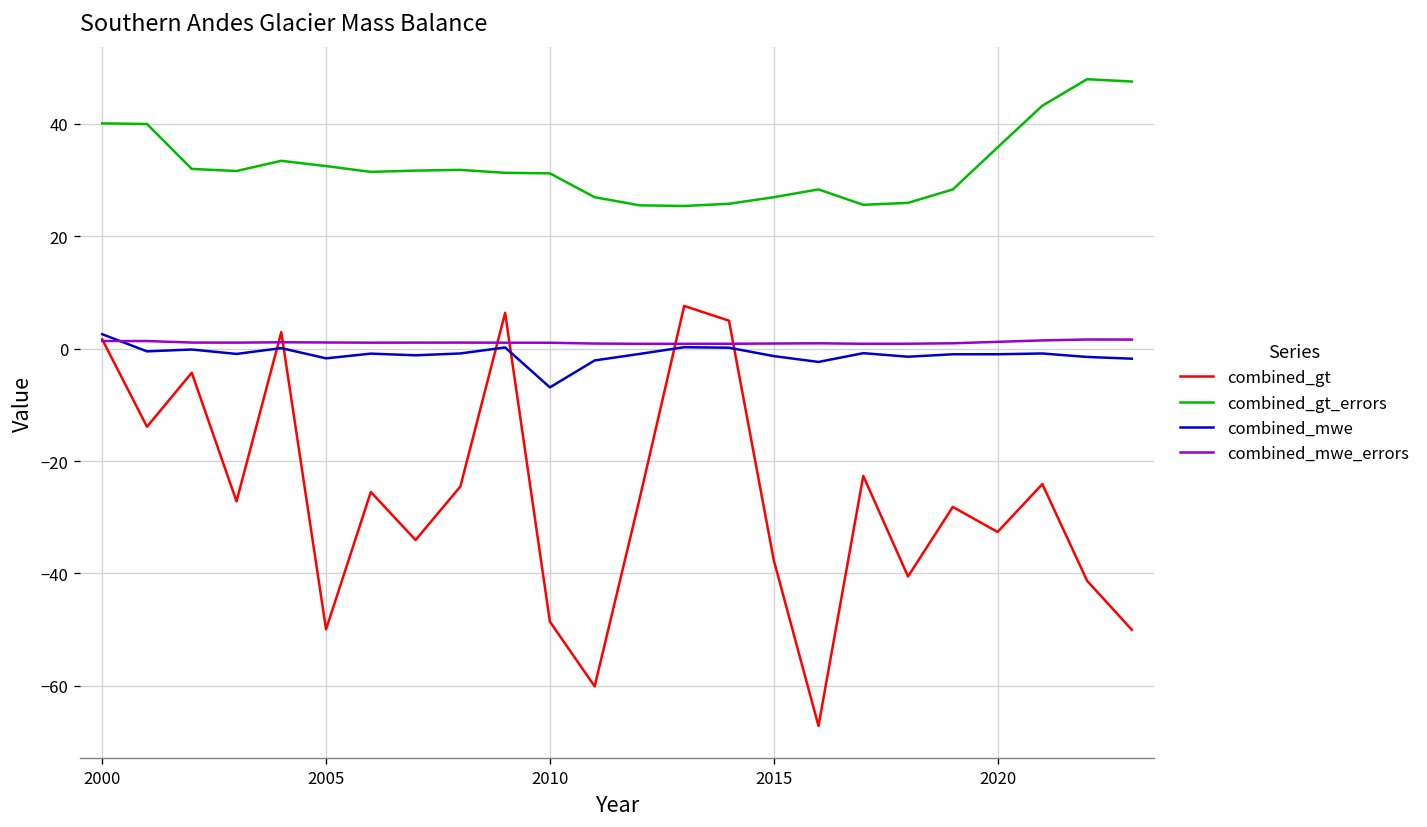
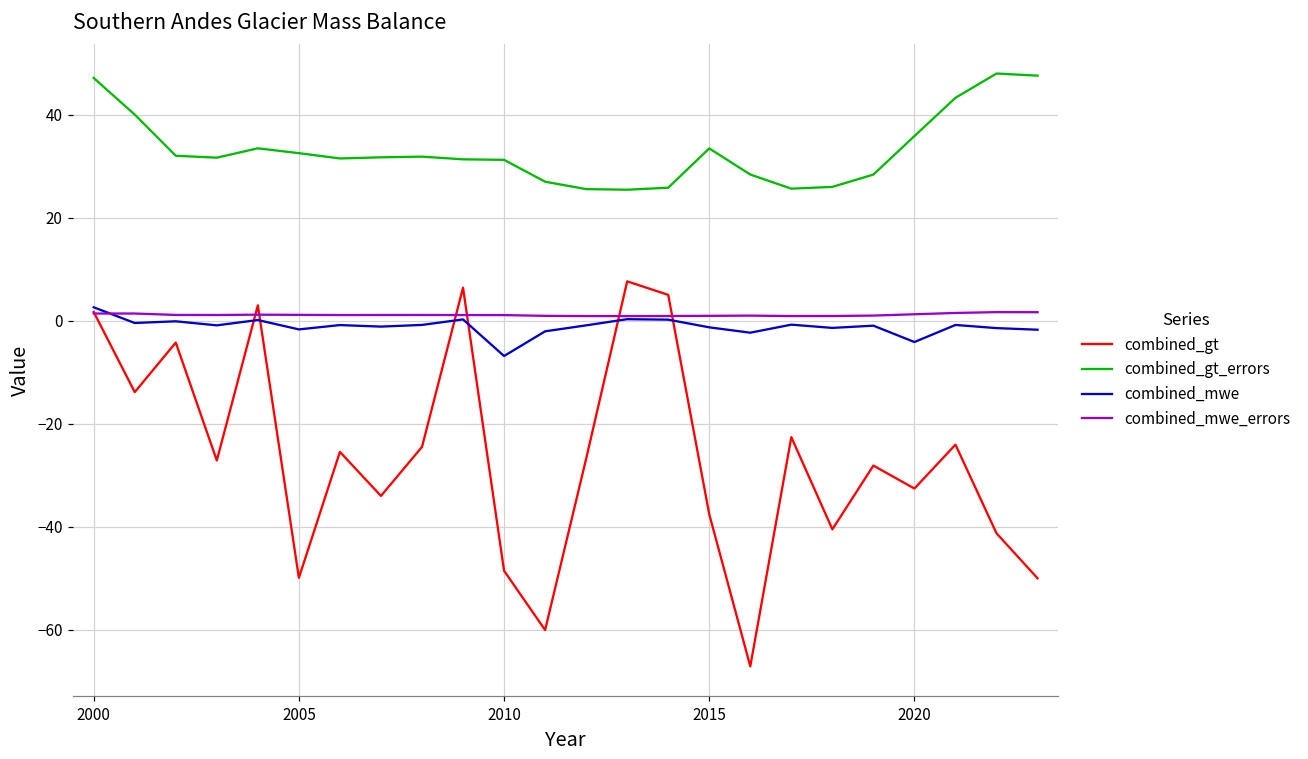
combined_gt_errors, 2000: 40 -> 47
combined_gt_errors, 2015: 27 -> 33
combined_mwe, 2020: -1 -> -4
